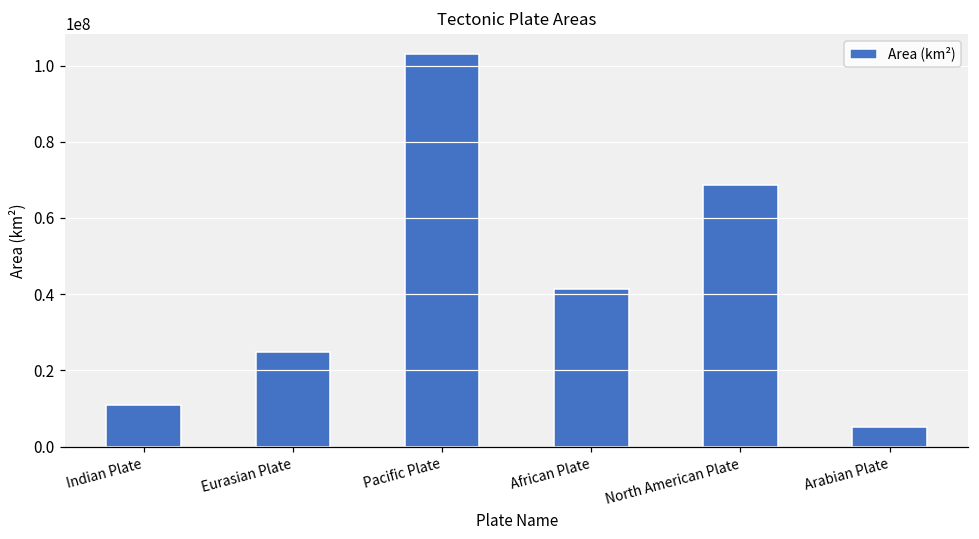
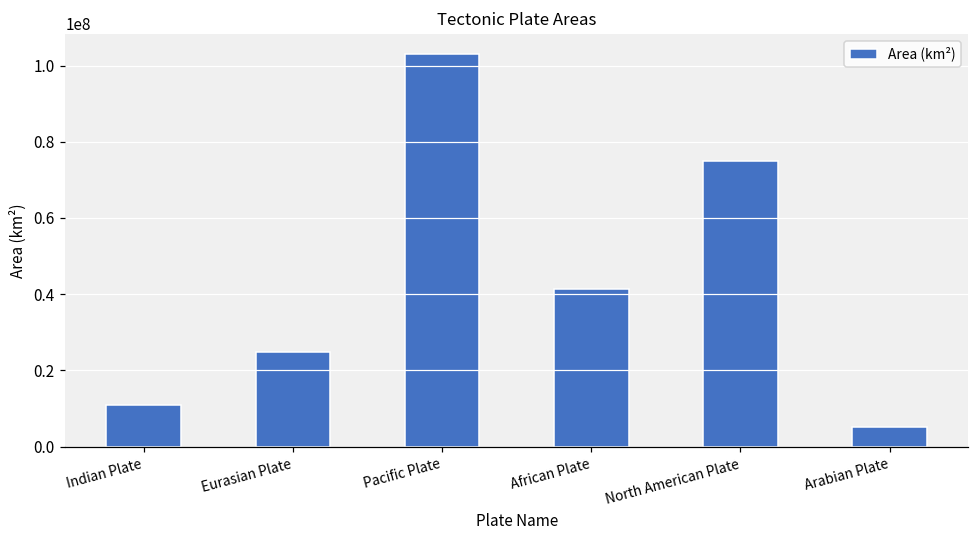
North American Plate: 69000000 -> 75000000
